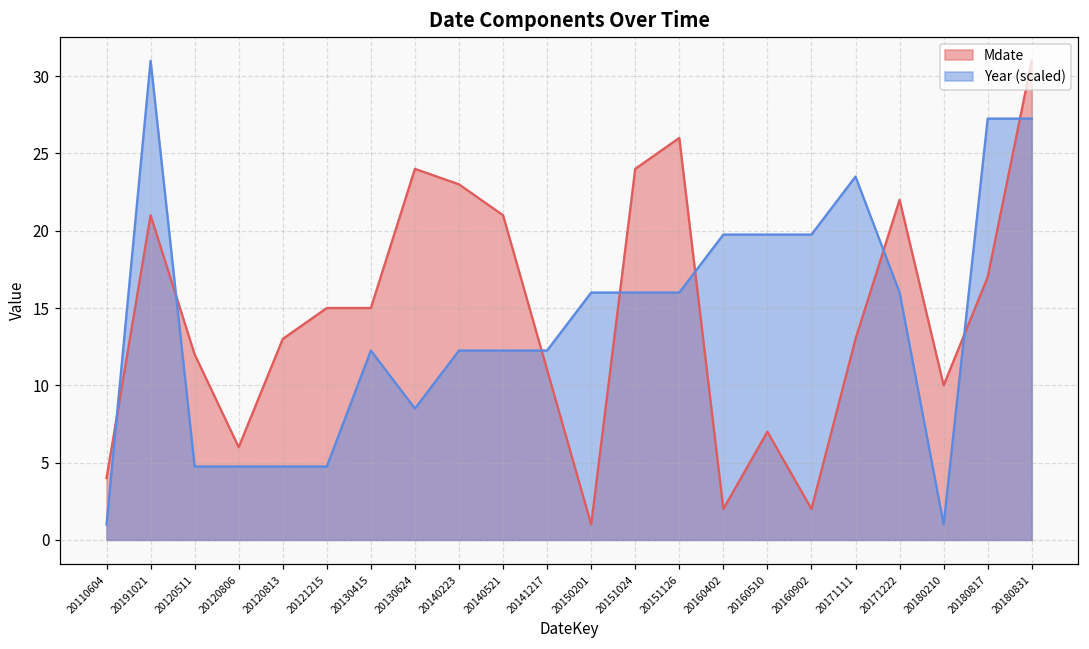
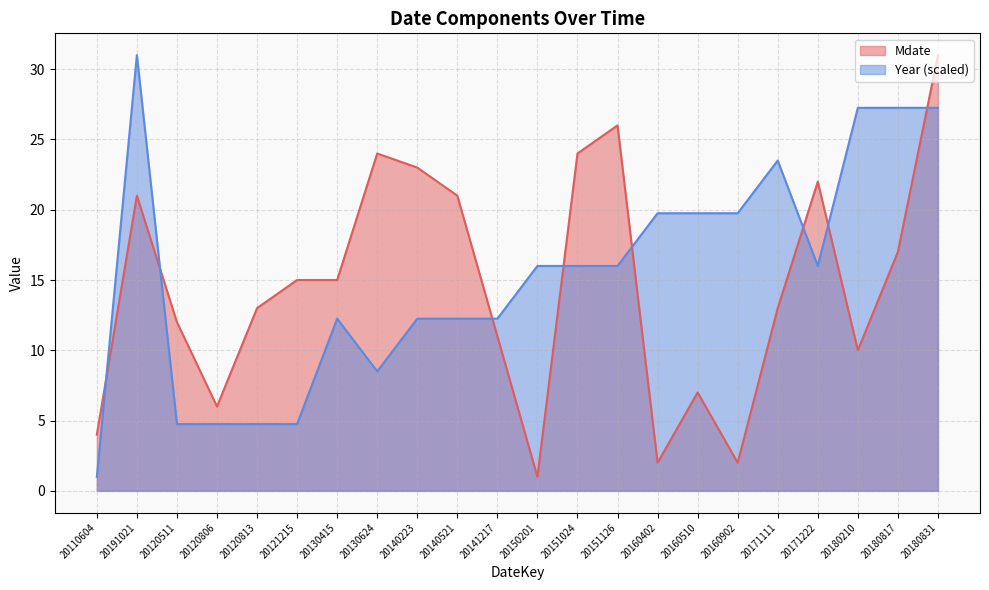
Year (scaled), 20180210: 1.0 -> 27.3
